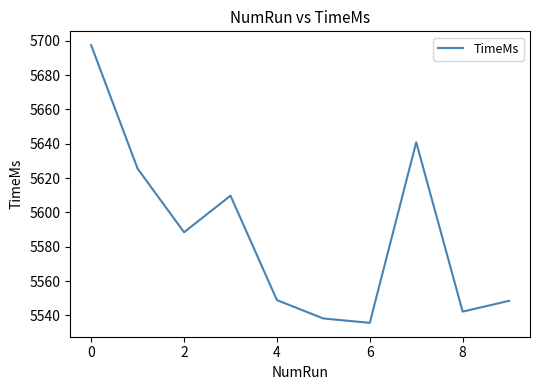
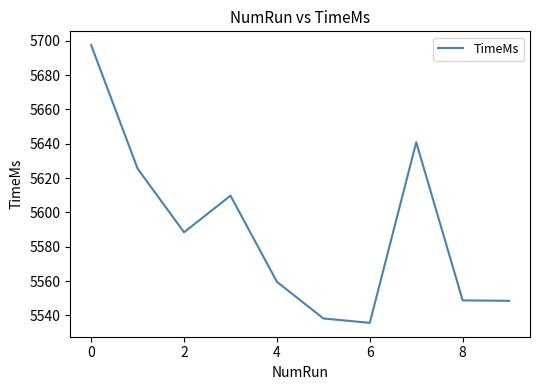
4: 5549 -> 5560
8: 5542 -> 5549
